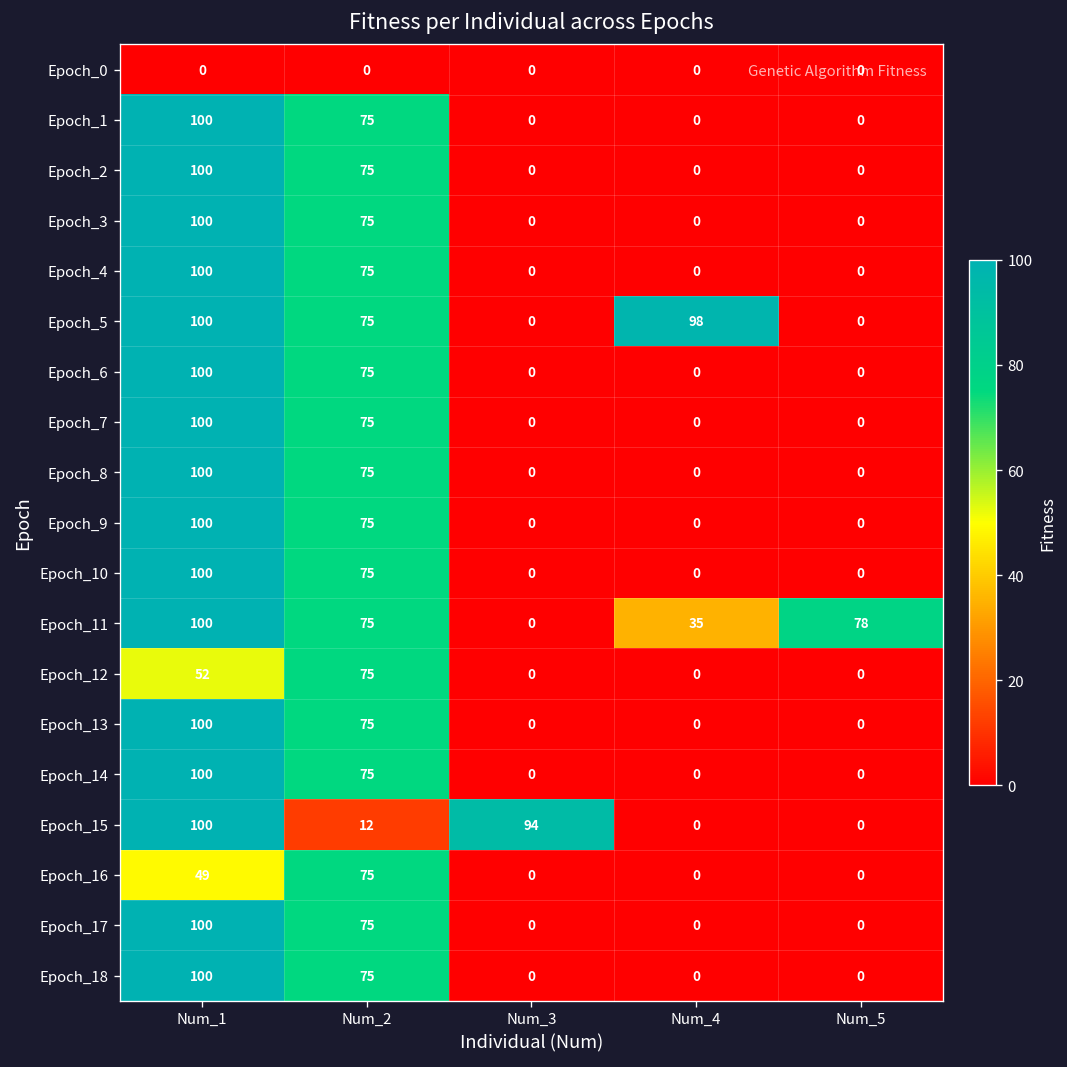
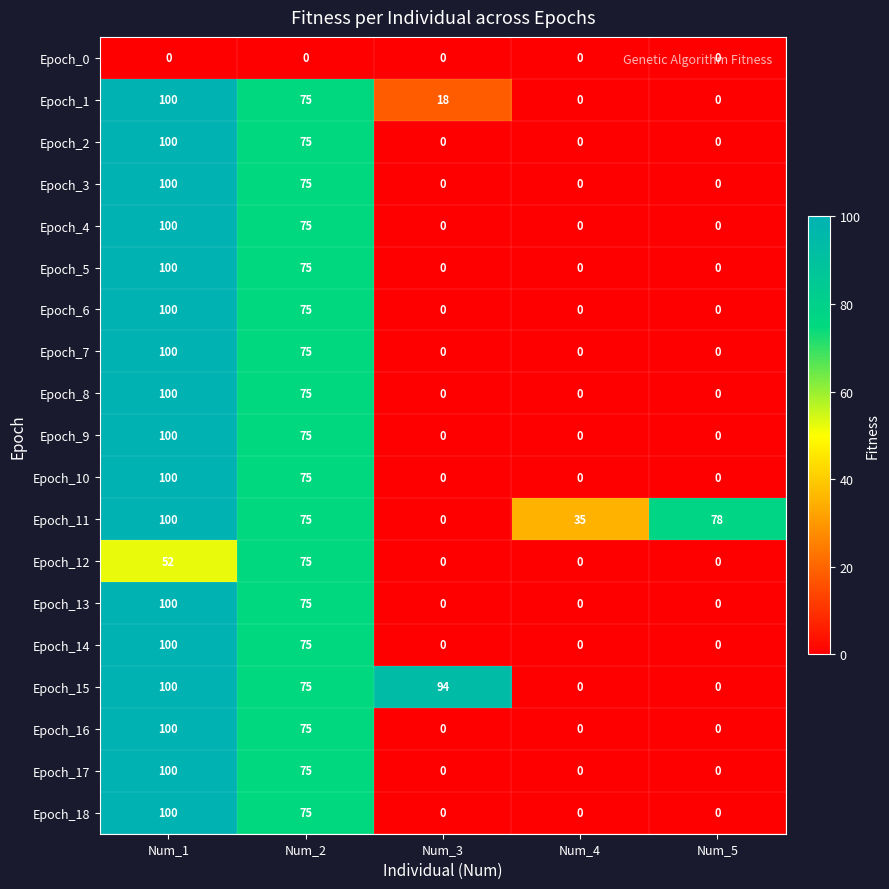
Epoch_1, Num_3: 0 -> 18
Epoch_5, Num_4: 98 -> 0
Epoch_15, Num_2: 12 -> 75
Epoch_16, Num_1: 49 -> 100
